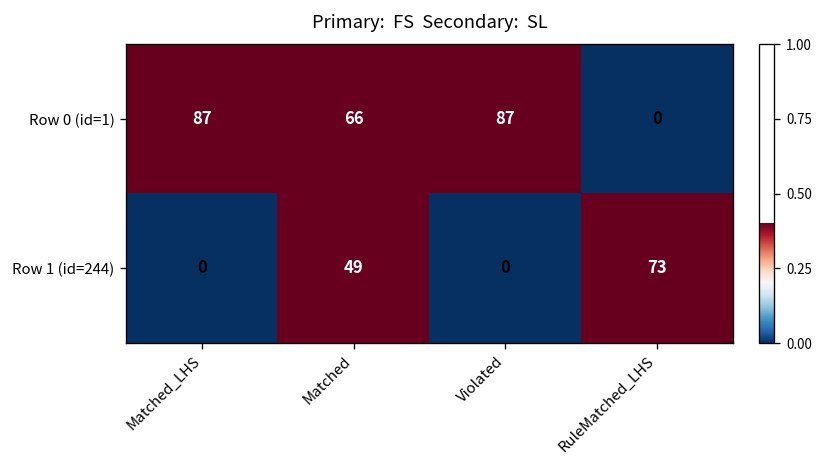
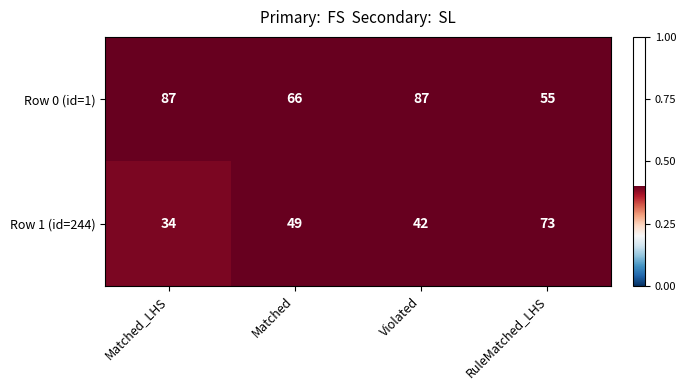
Row 0 (id=1), RuleMatched_LHS: 0 -> 55
Row 1 (id=244), Matched_LHS: 0 -> 34
Row 1 (id=244), Violated: 0 -> 42
